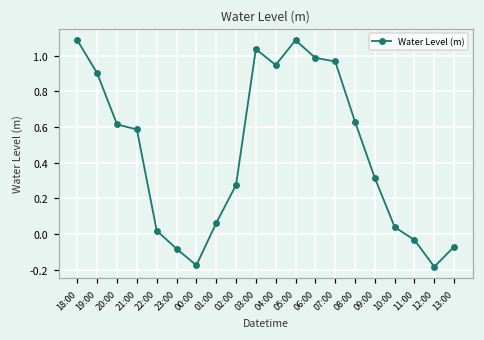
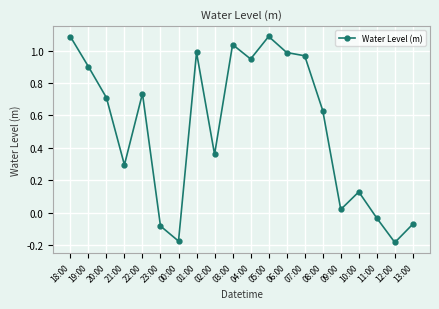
20:00: 0.61 -> 0.71
21:00: 0.59 -> 0.29
22:00: 0.02 -> 0.73
01:00: 0.06 -> 0.99
02:00: 0.28 -> 0.36
09:00: 0.31 -> 0.02
10:00: 0.04 -> 0.13
